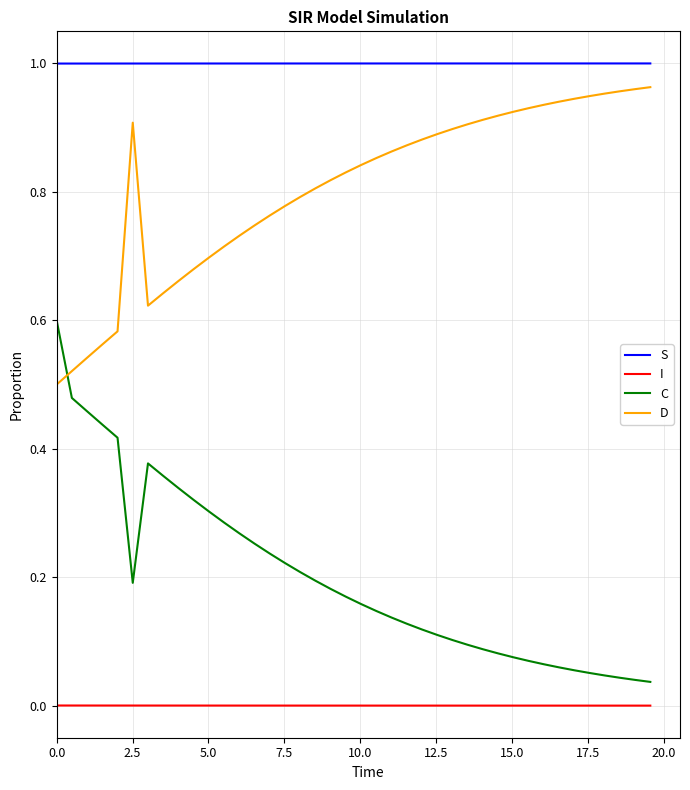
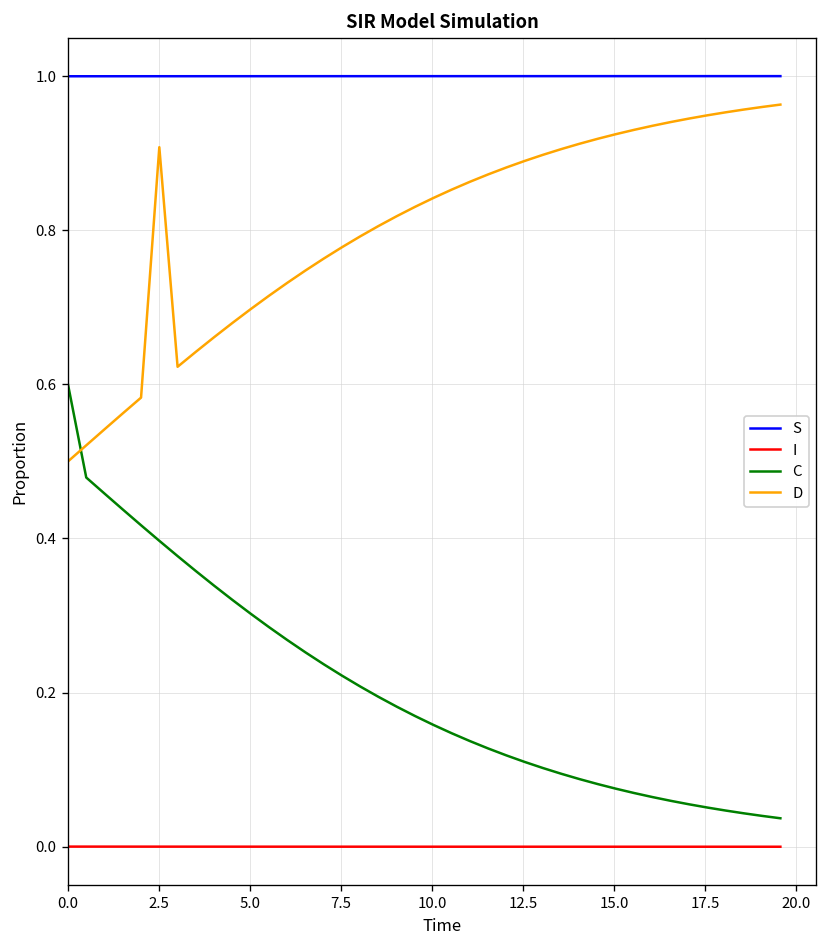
C, 2.5: 0.19 -> 0.40
